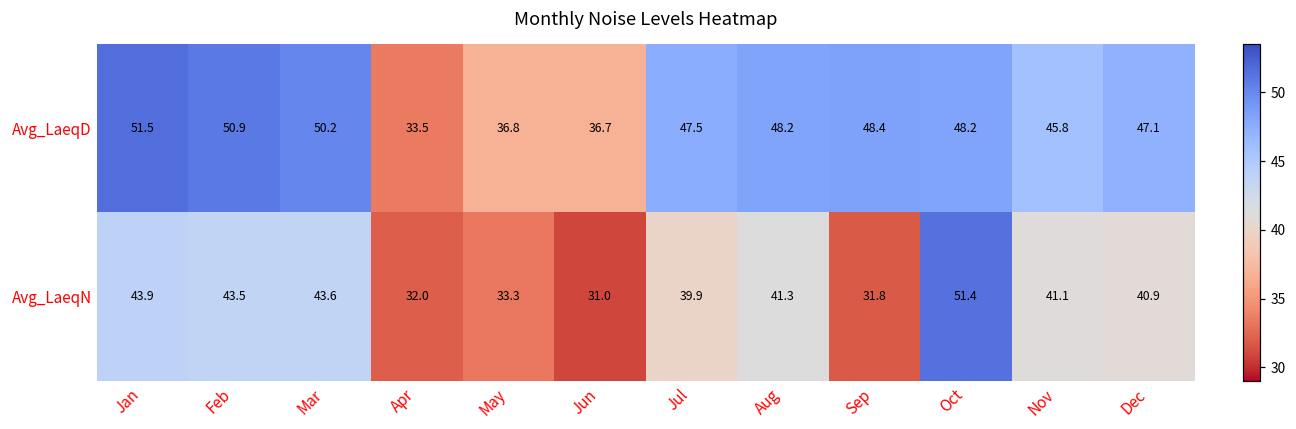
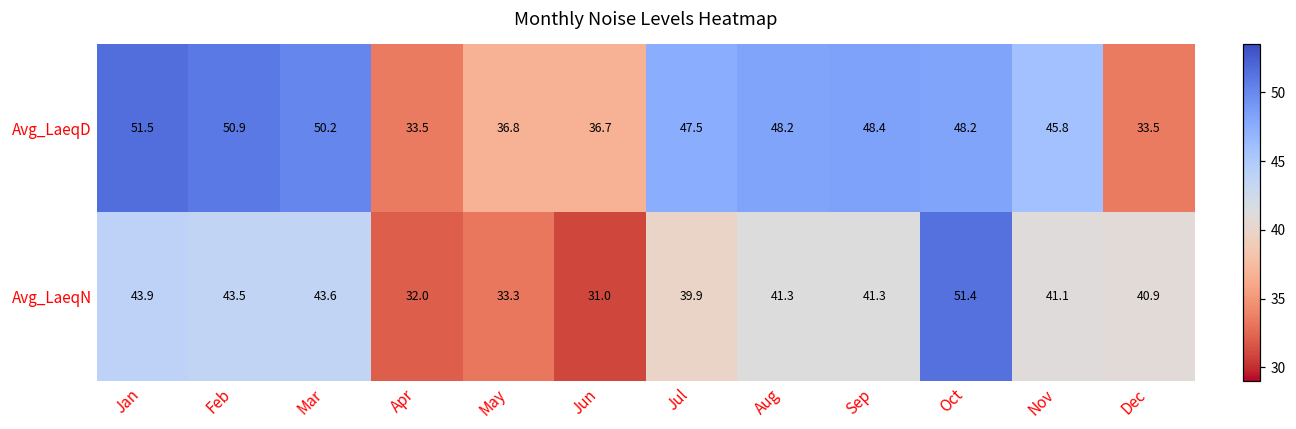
Avg_LaeqD, Dec: 47.1 -> 33.5
Avg_LaeqN, Sep: 31.8 -> 41.3
